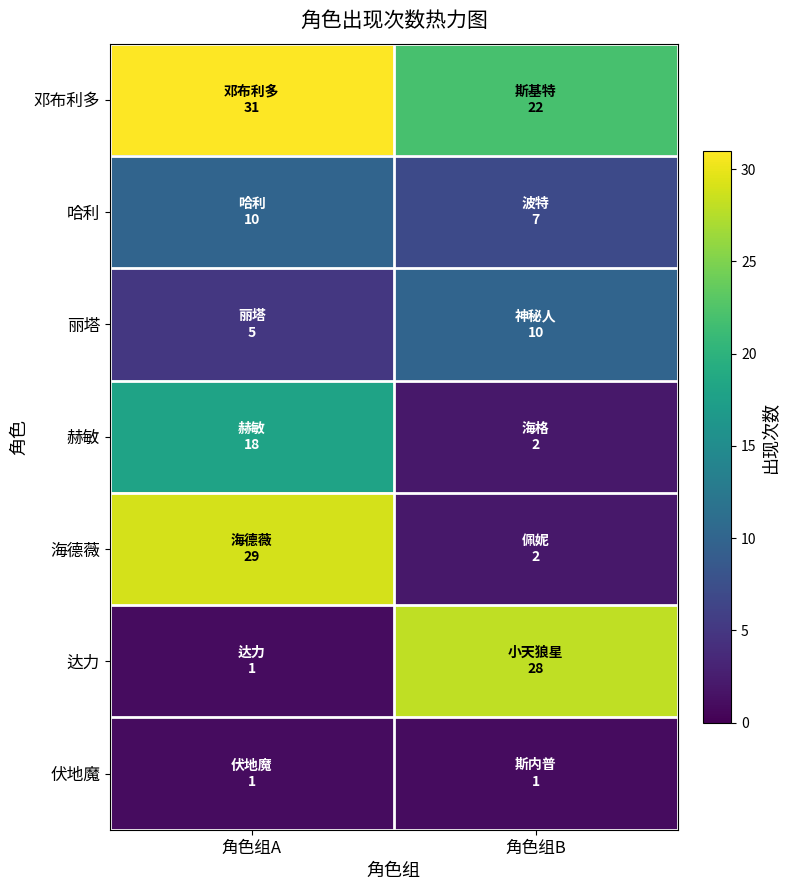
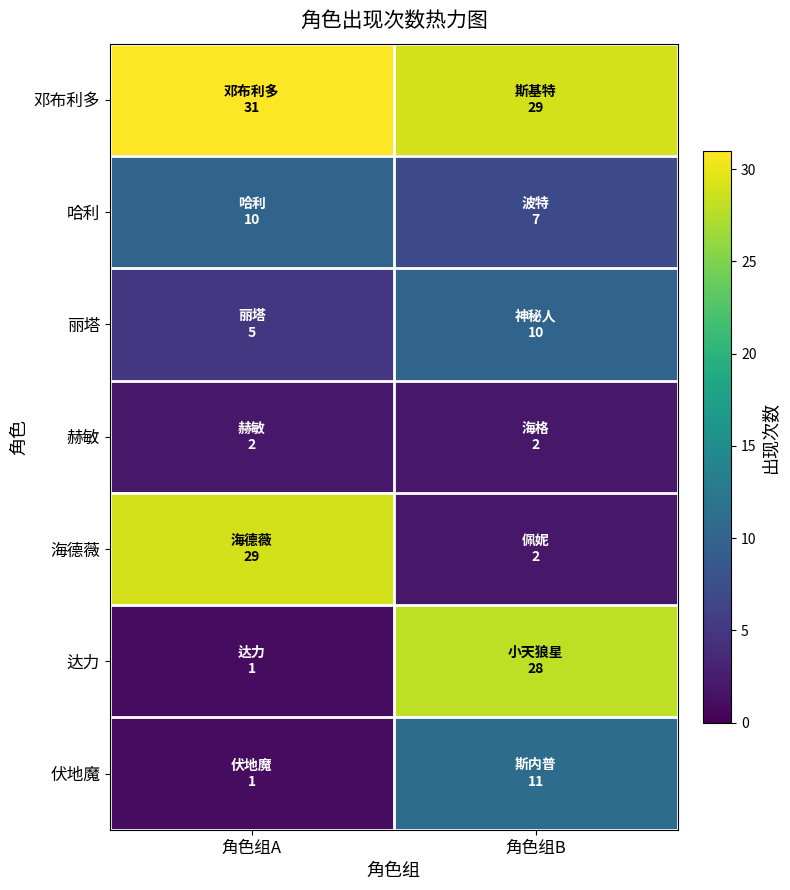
邓布利多, 角色组B: 22 -> 29
赫敏, 角色组A: 18 -> 2
伏地魔, 角色组B: 1 -> 11
